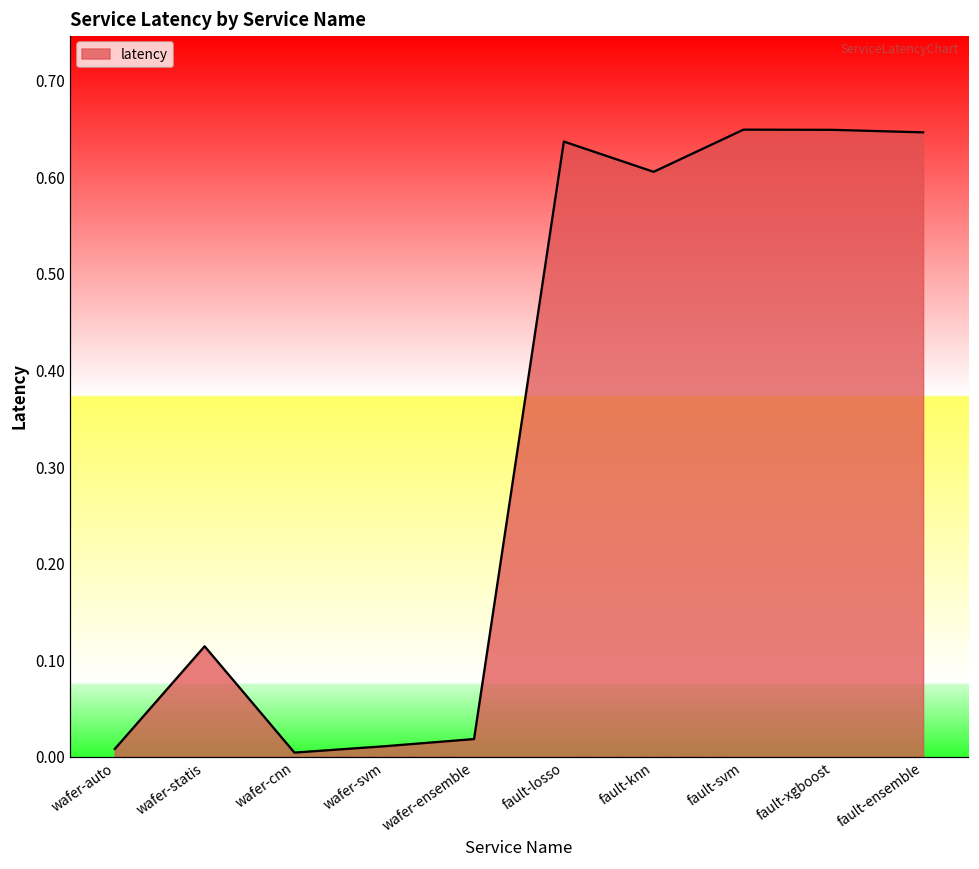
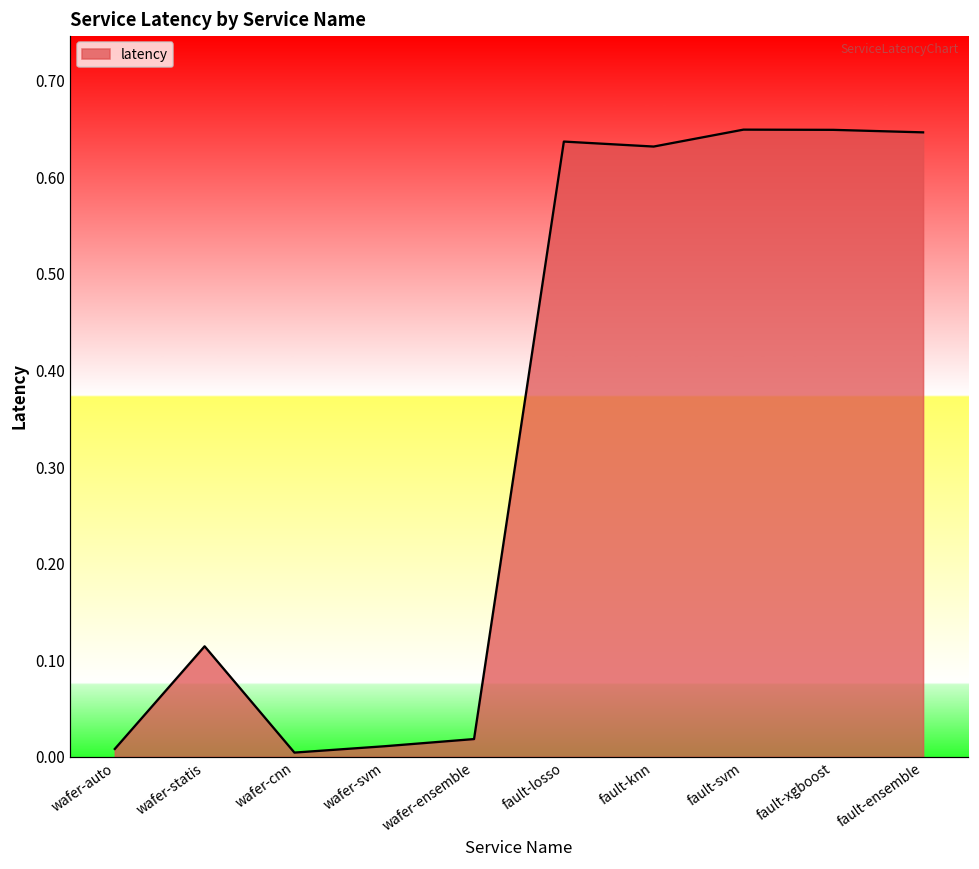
fault-knn: 0.61 -> 0.63
